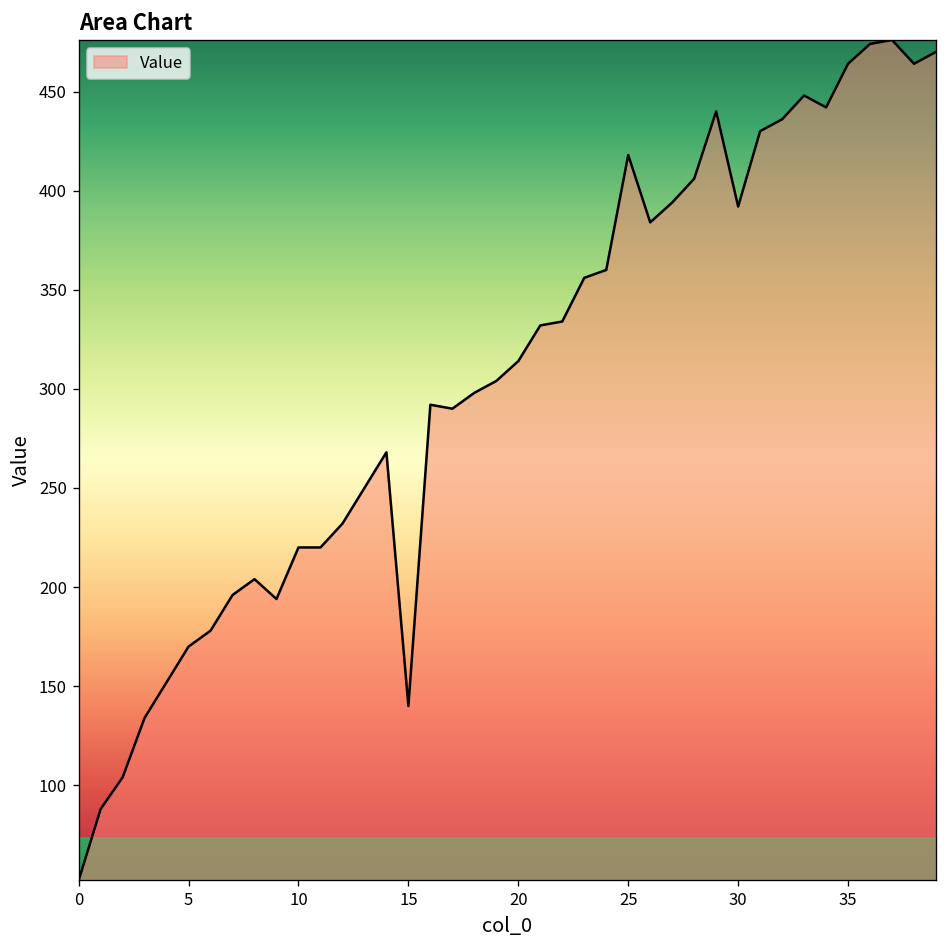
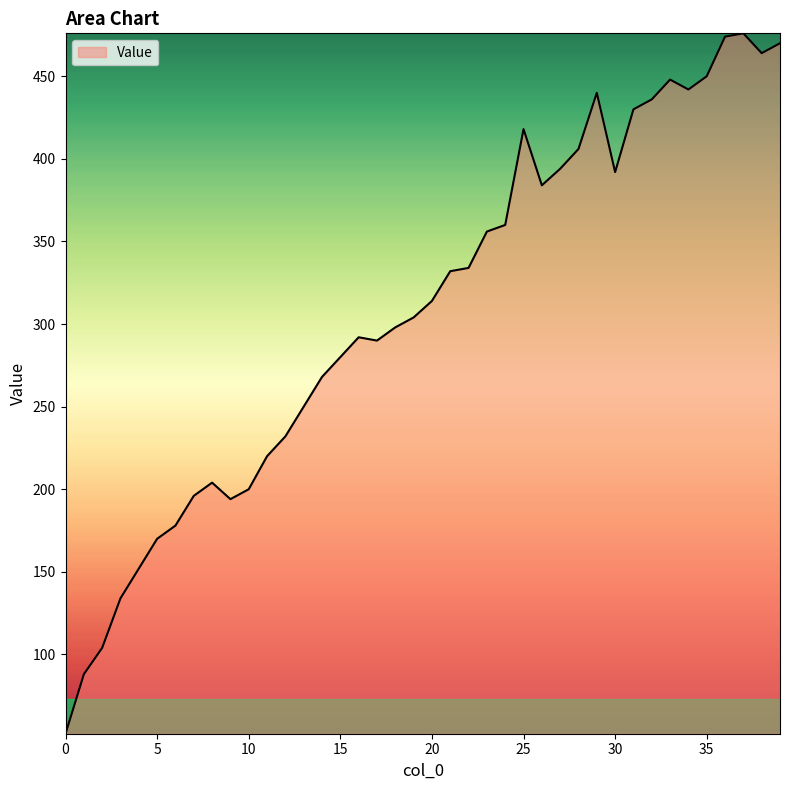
10: 220 -> 200
15: 140 -> 280
35: 464 -> 450
